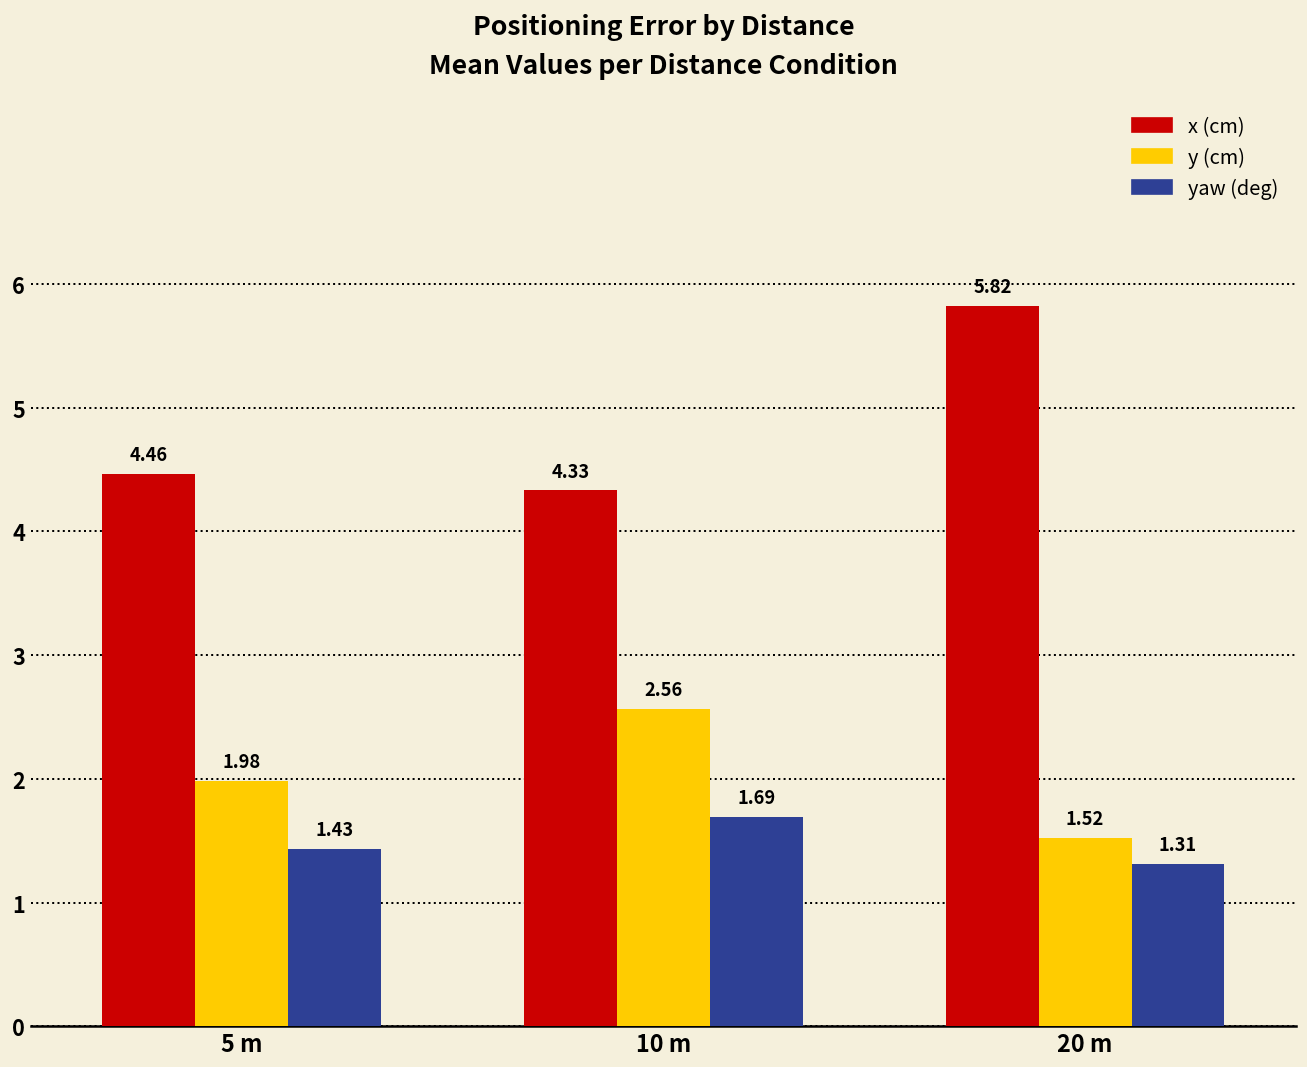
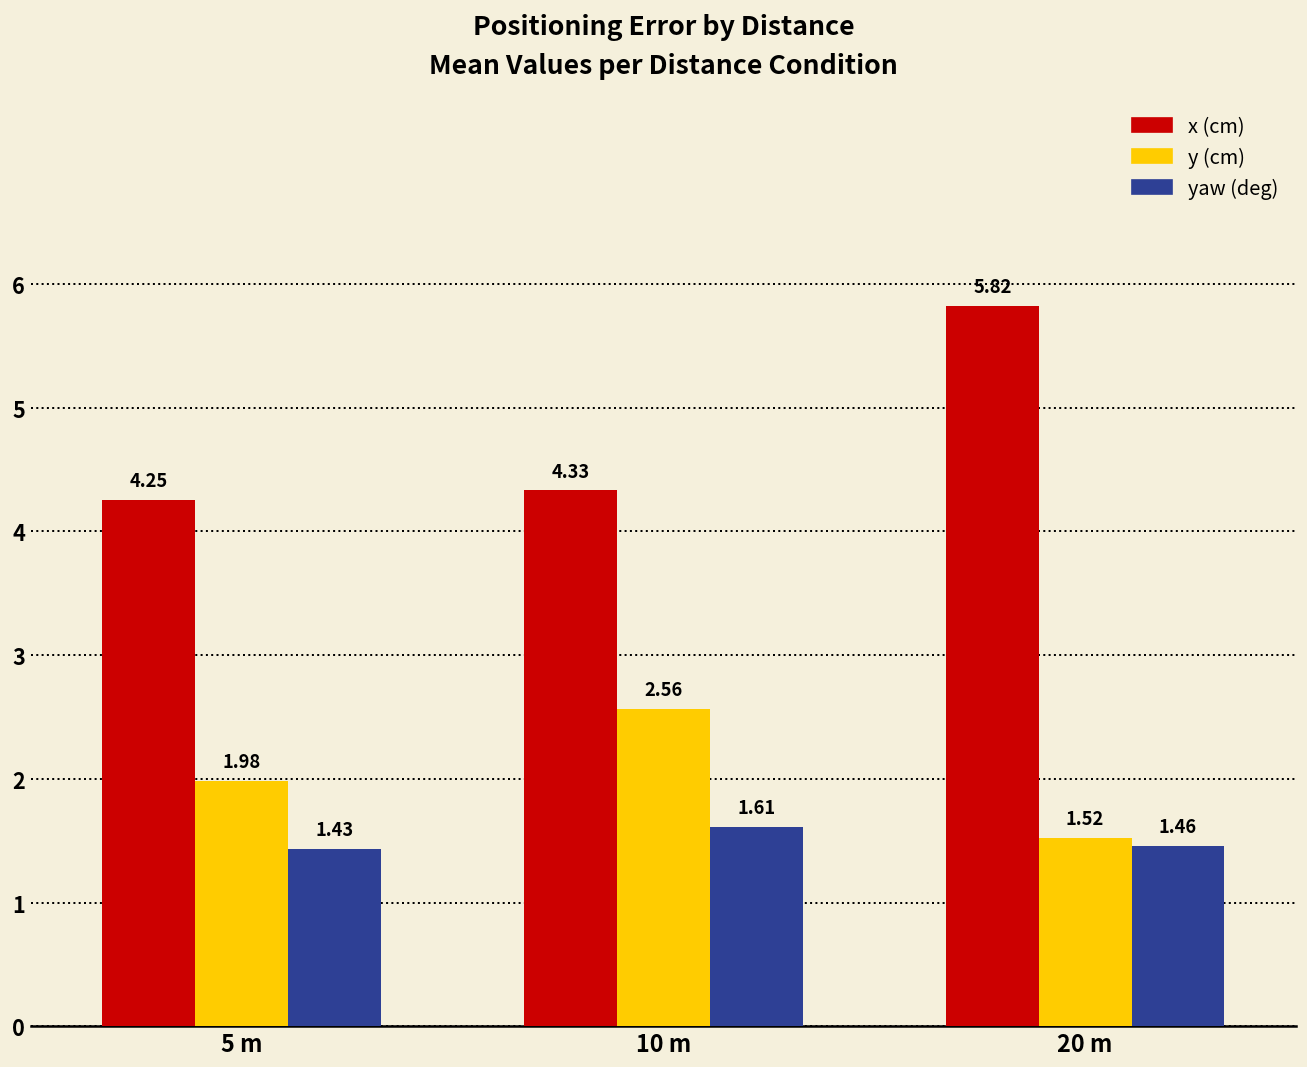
x (cm), 5 m: 4.46 -> 4.25
yaw (deg), 10 m: 1.69 -> 1.61
yaw (deg), 20 m: 1.31 -> 1.46
